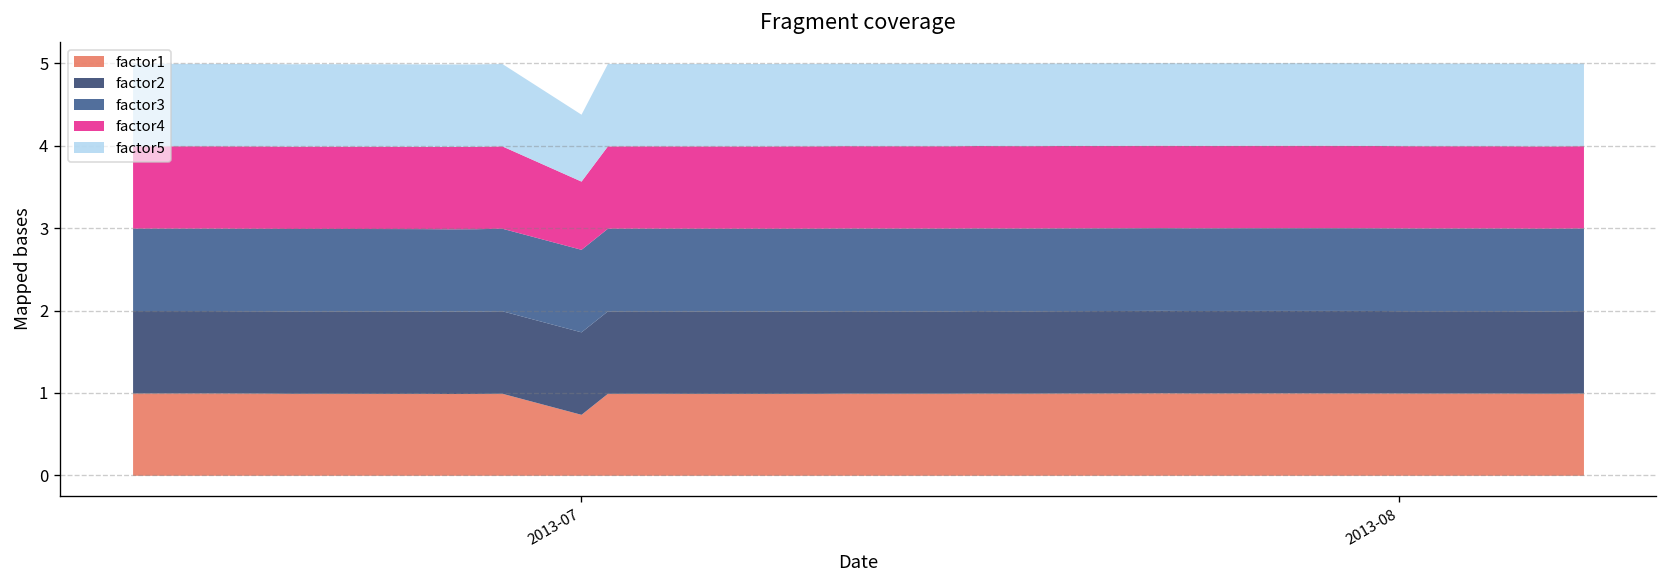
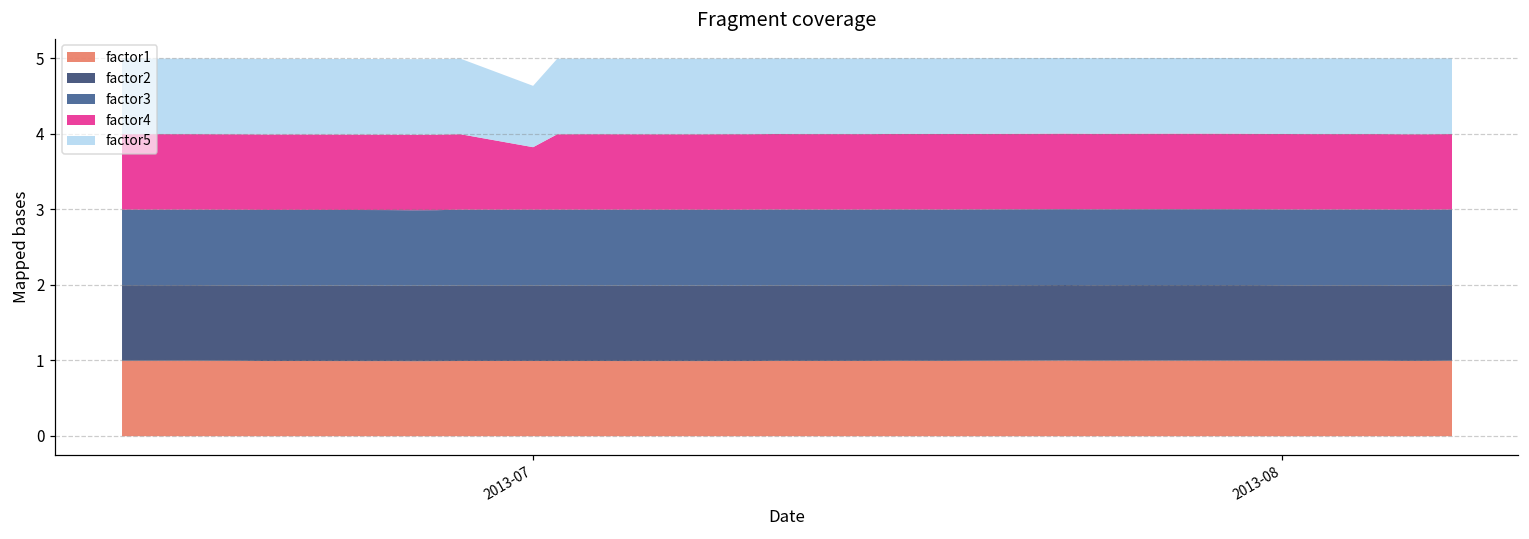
factor1, 2013-07: 0.7 -> 1.0
